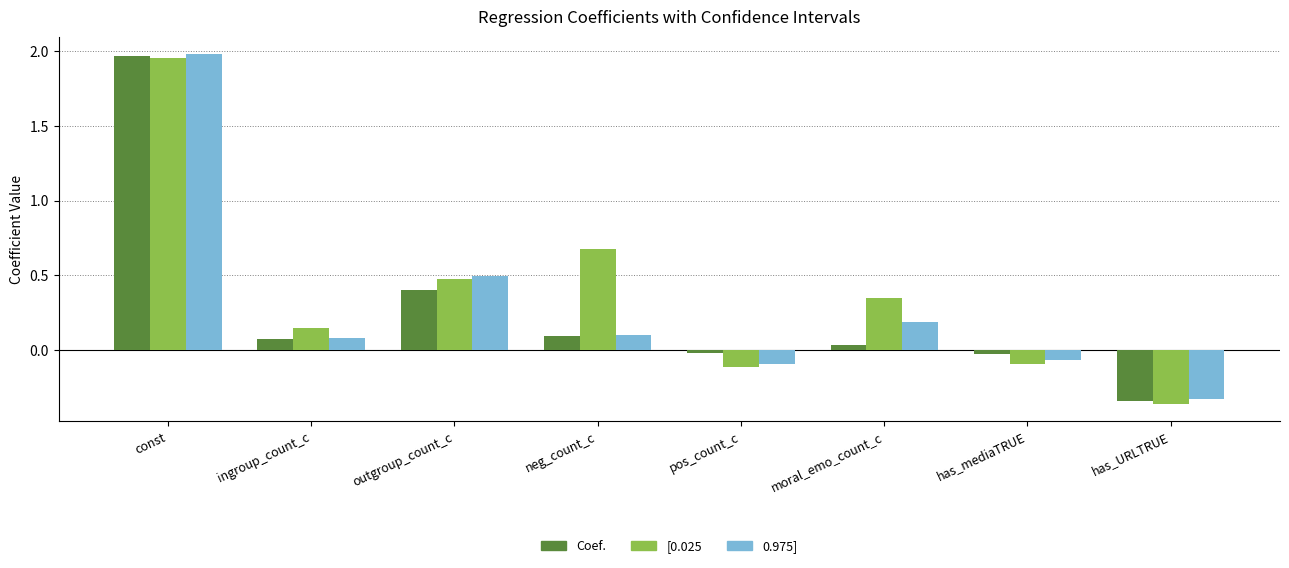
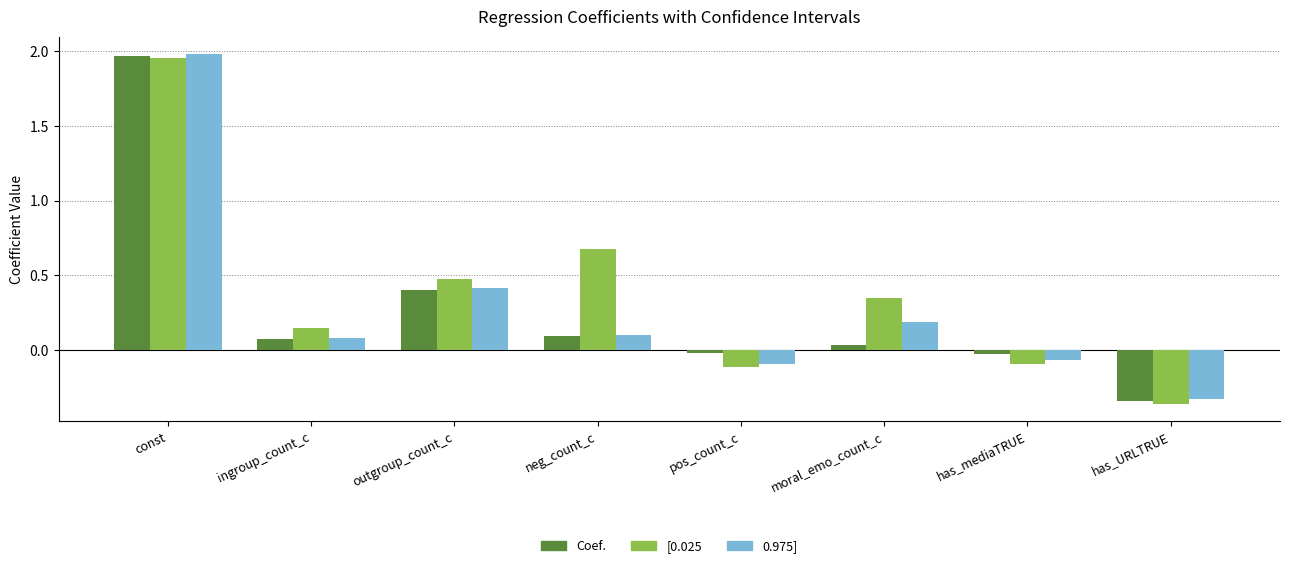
0.975], outgroup_count_c: 0.50 -> 0.41
